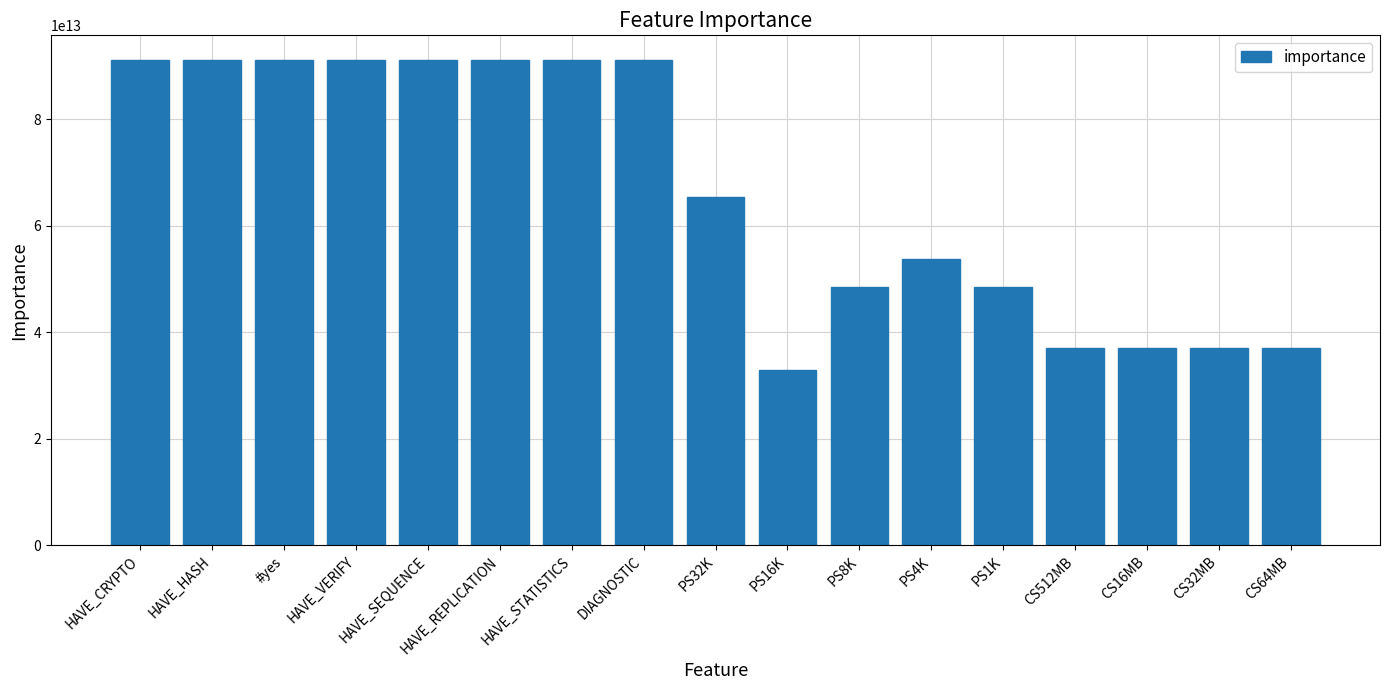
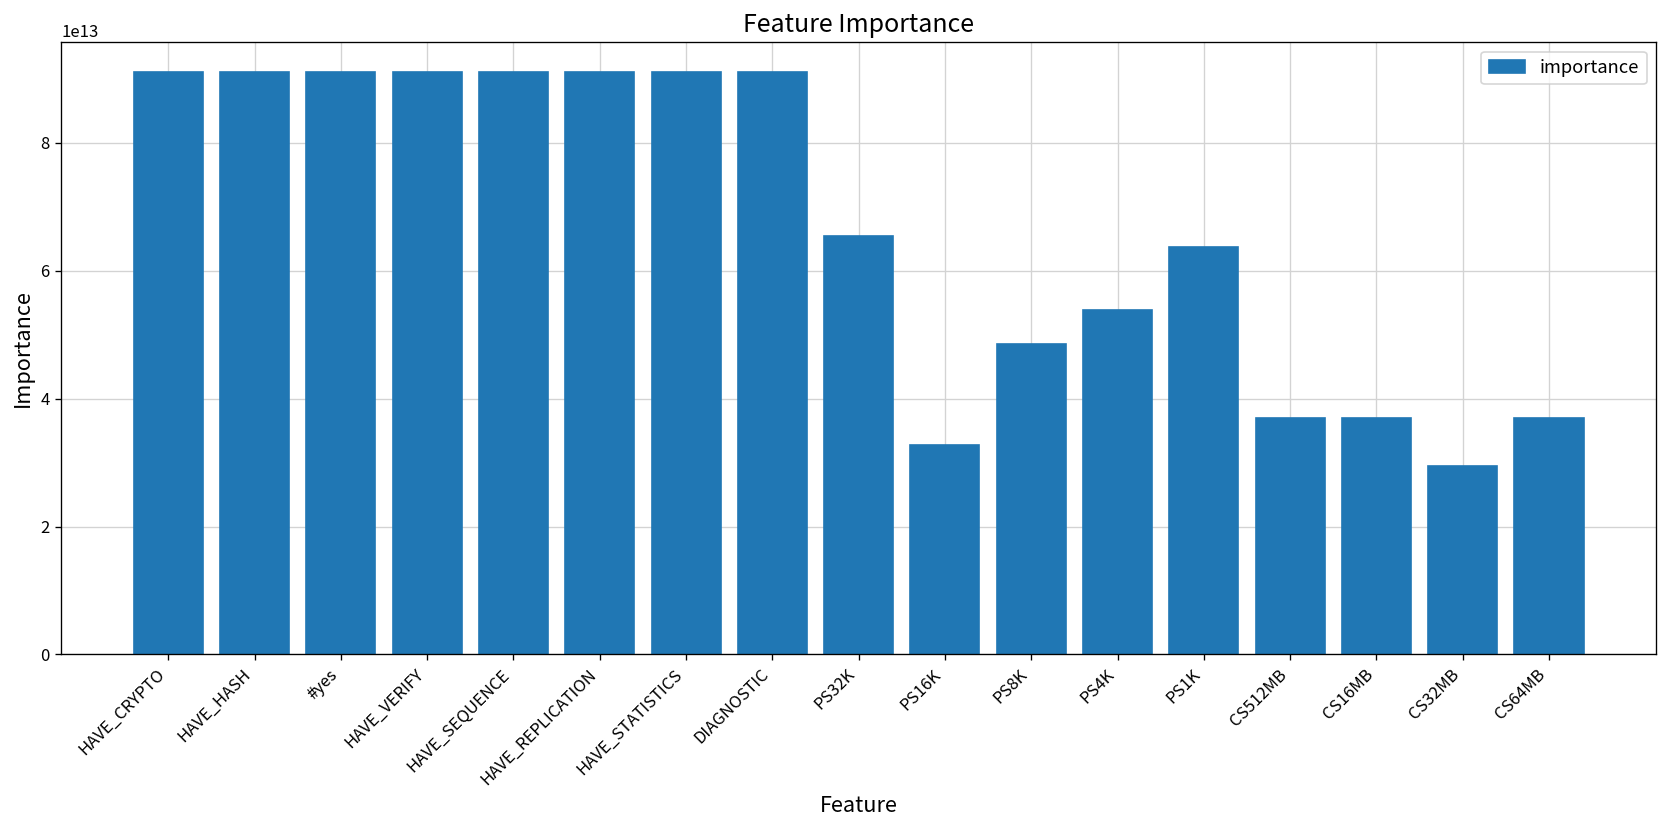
PS1K: 48000000000000 -> 64000000000000
CS32MB: 37000000000000 -> 29000000000000
